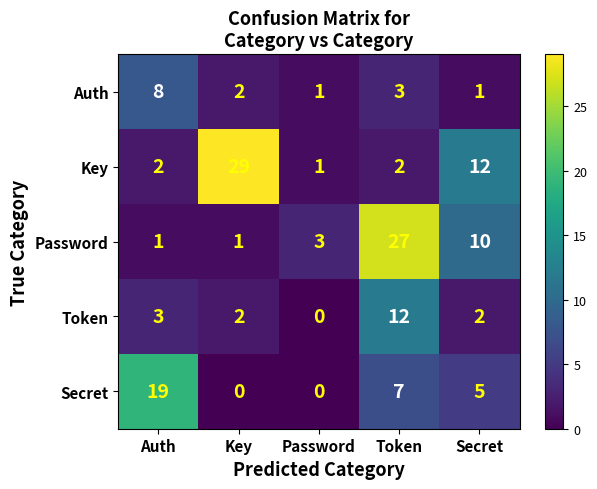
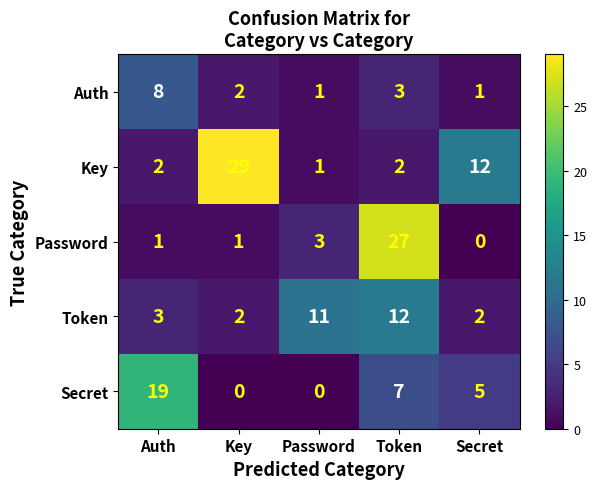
Password, Secret: 10 -> 0
Token, Password: 0 -> 11
